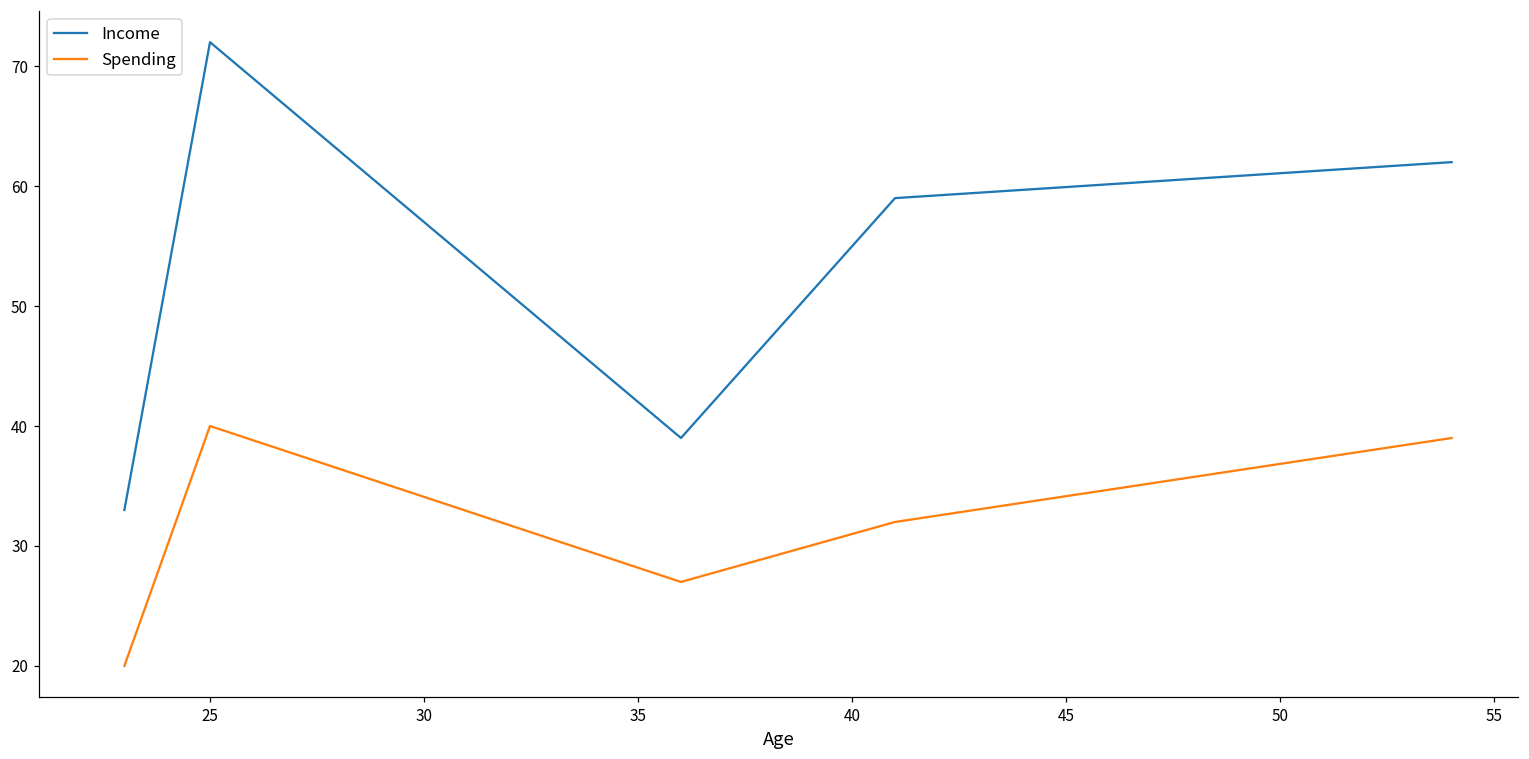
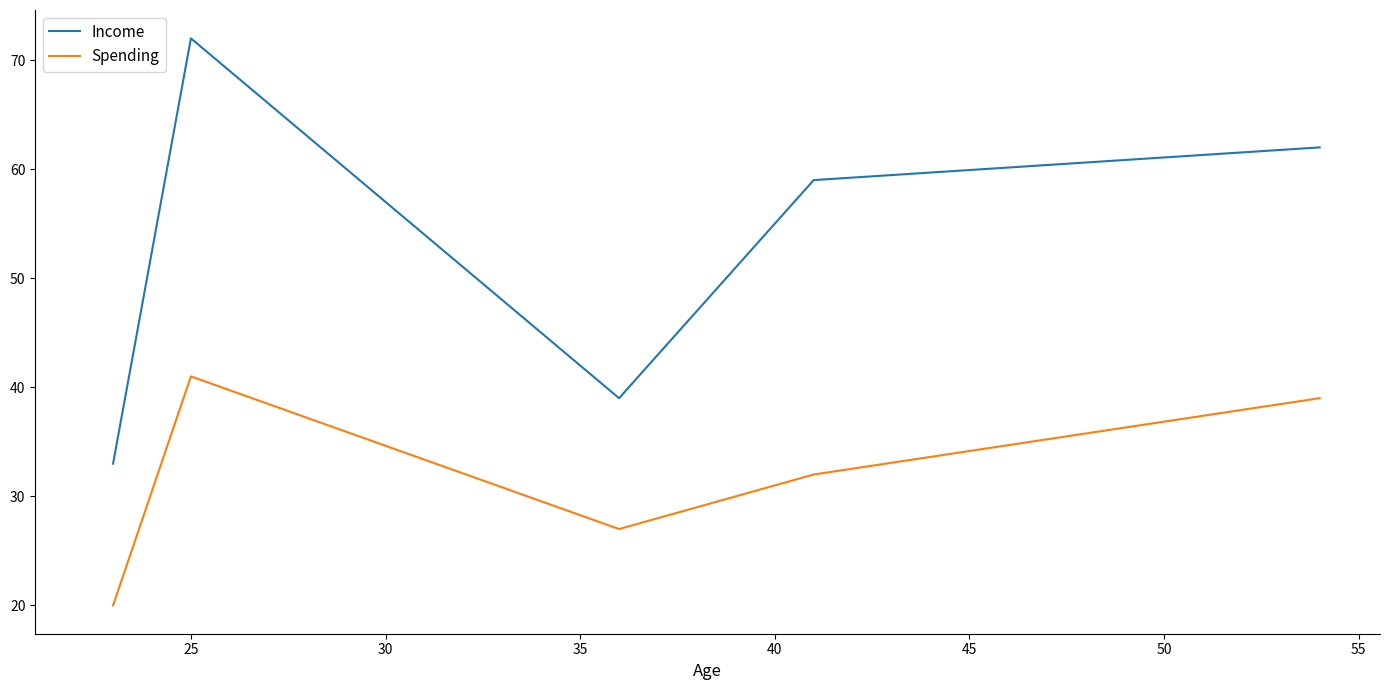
Spending, 25: 40 -> 41
